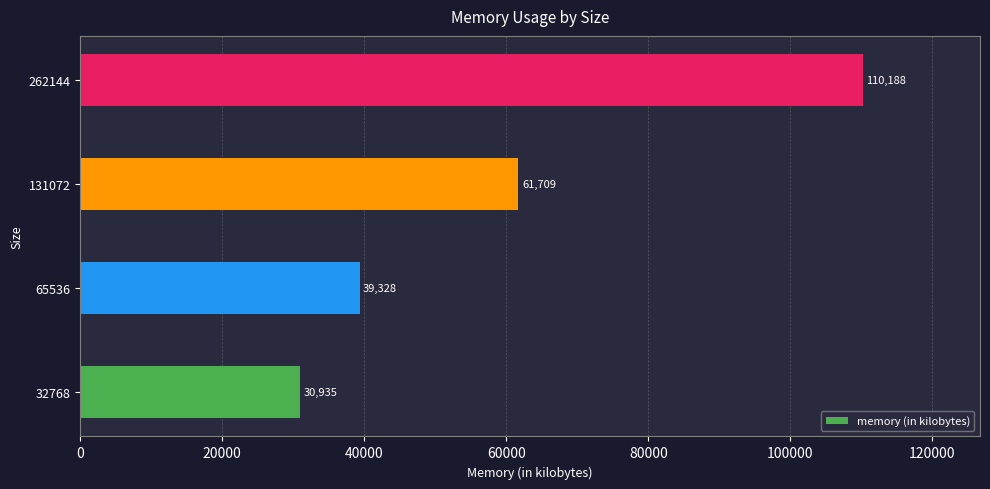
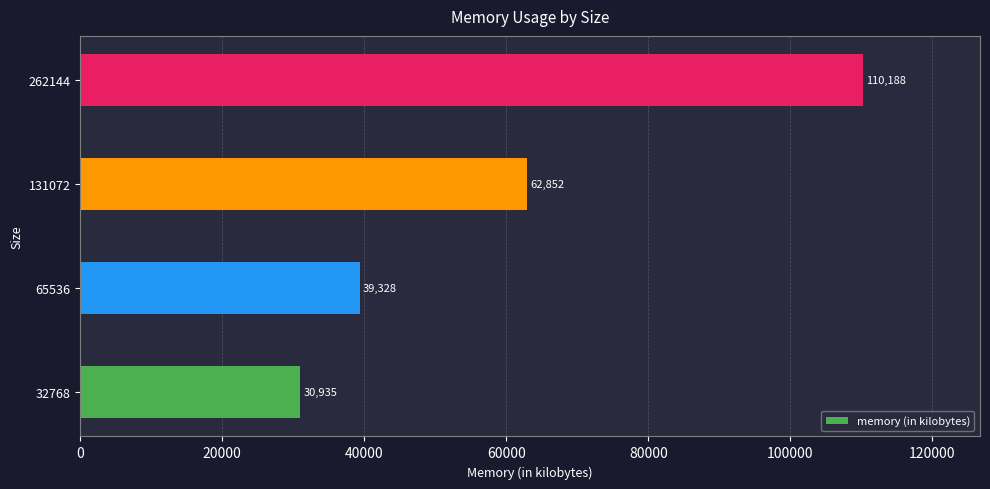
131072: 61,709 -> 62,852
